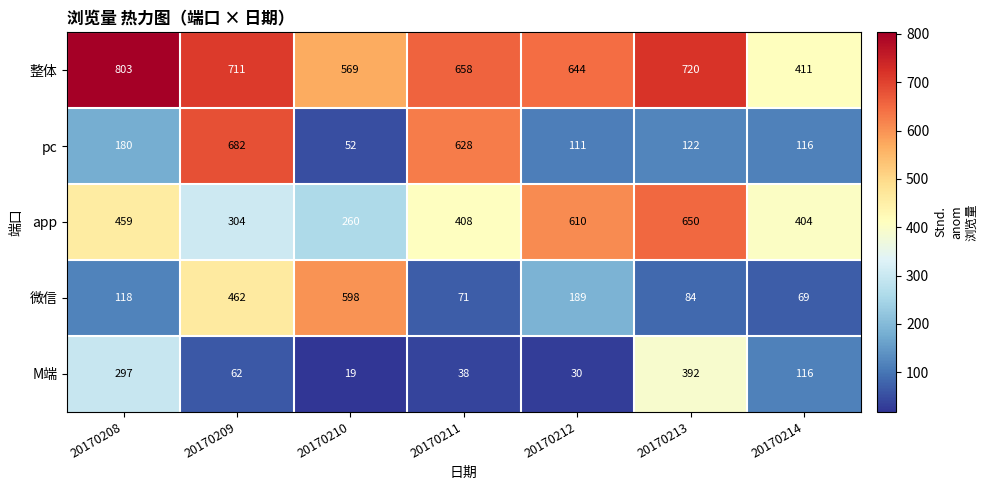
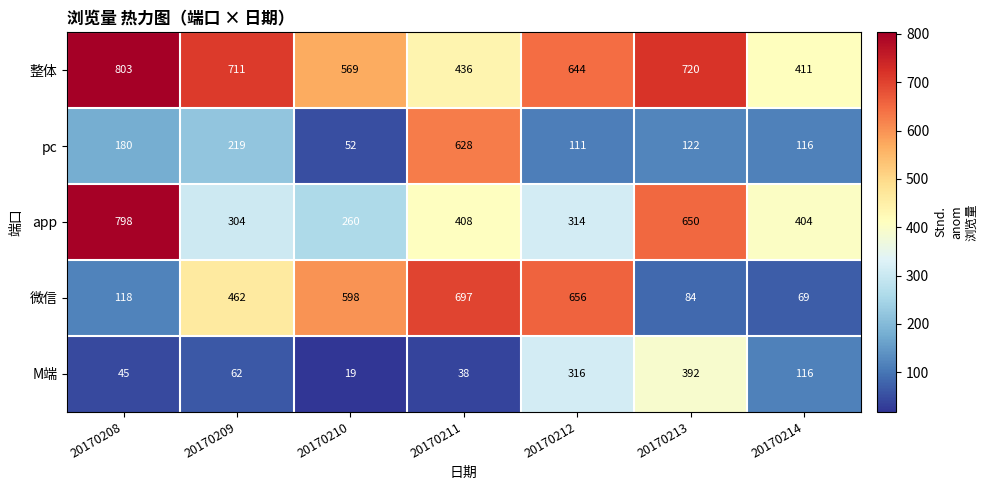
整体, 20170211: 658 -> 436
pc, 20170209: 682 -> 219
app, 20170208: 459 -> 798
app, 20170212: 610 -> 314
微信, 20170211: 71 -> 697
微信, 20170212: 189 -> 656
M端, 20170208: 297 -> 45
M端, 20170212: 30 -> 316
